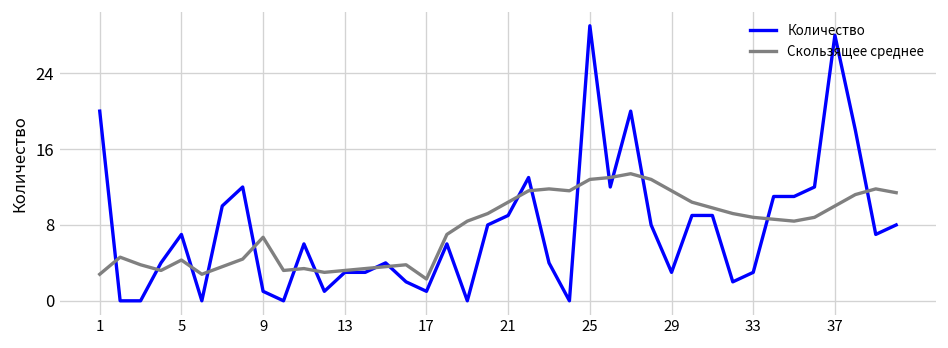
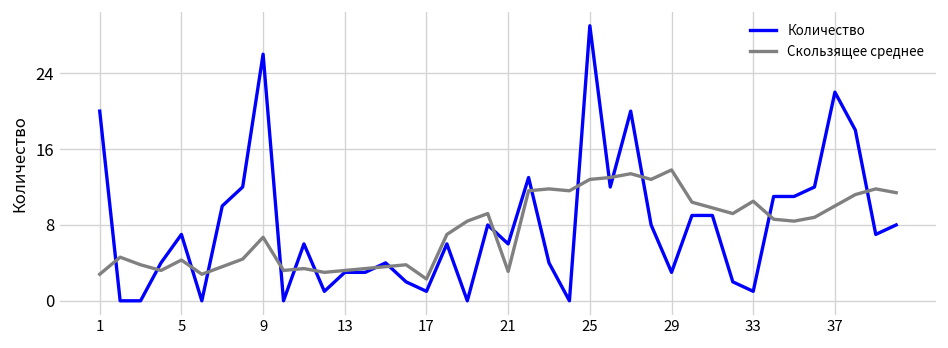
Количество, 9: 1 -> 26
Количество, 21: 9 -> 6
Скользящее среднее, 21: 10 -> 3
Скользящее среднее, 29: 12 -> 14
Количество, 33: 3 -> 1
Скользящее среднее, 33: 9 -> 11
Количество, 37: 28 -> 22
